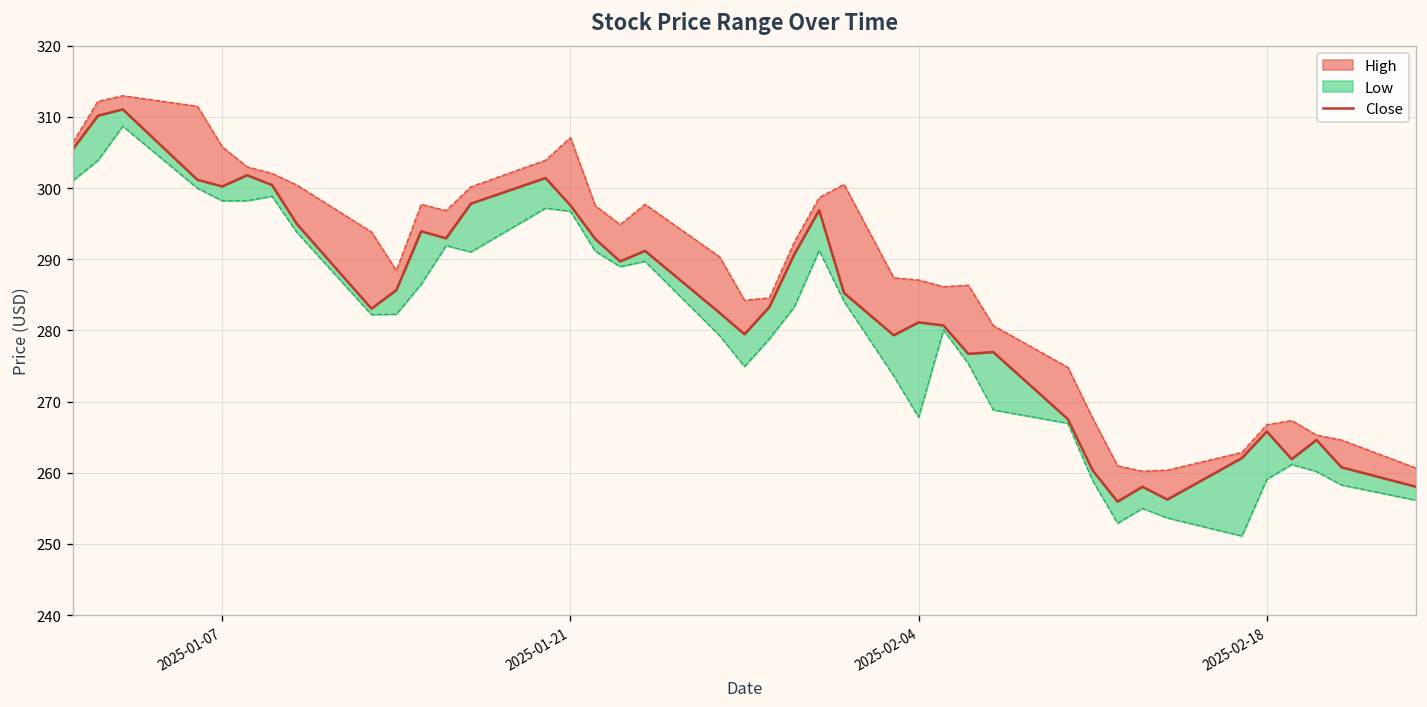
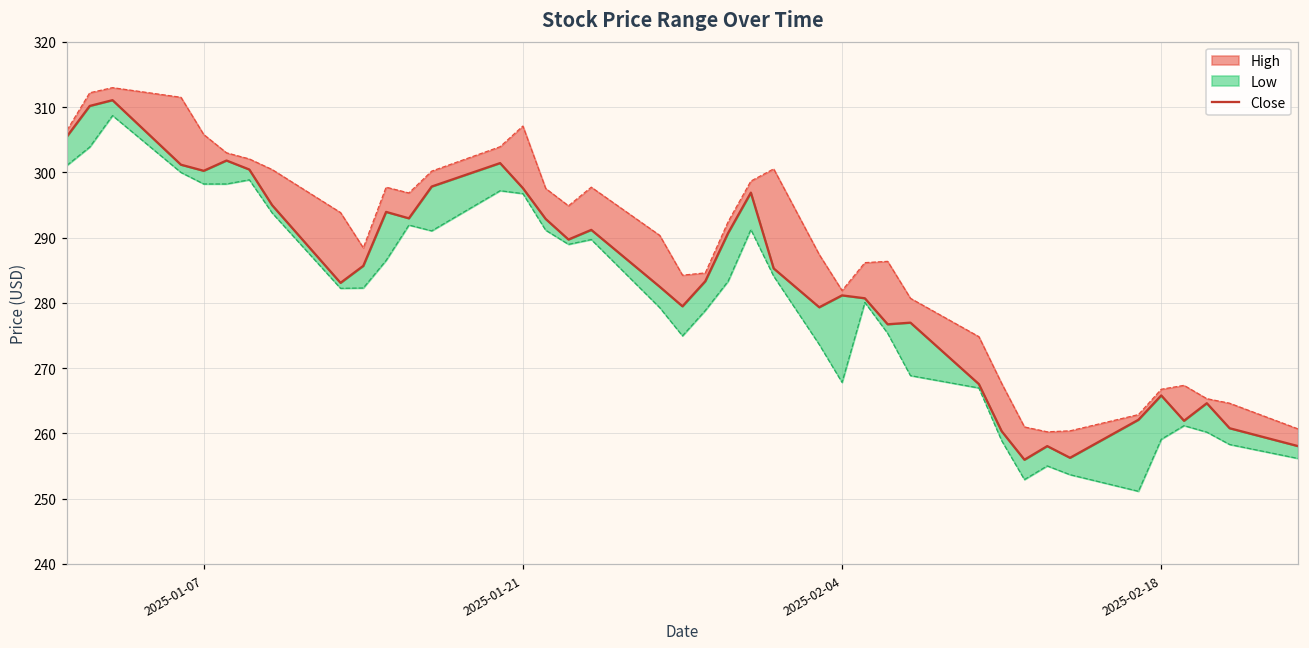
High, 2025-02-04: 287 -> 282
